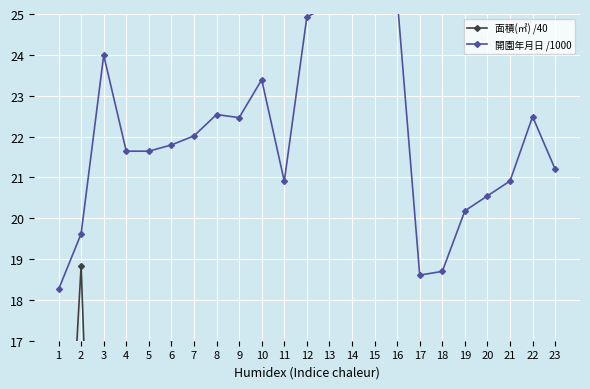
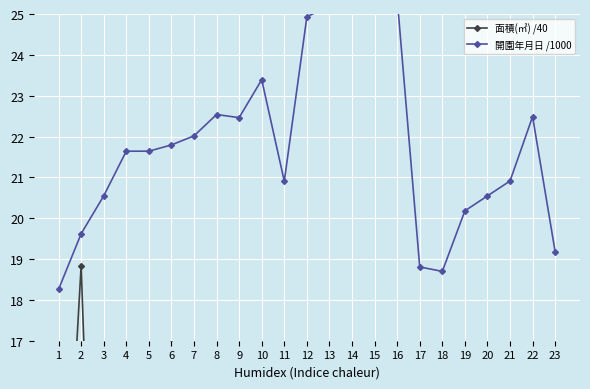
開園年月日 /1000, 3: 24.0 -> 20.5
開園年月日 /1000, 17: 18.6 -> 18.8
開園年月日 /1000, 23: 21.2 -> 19.2
